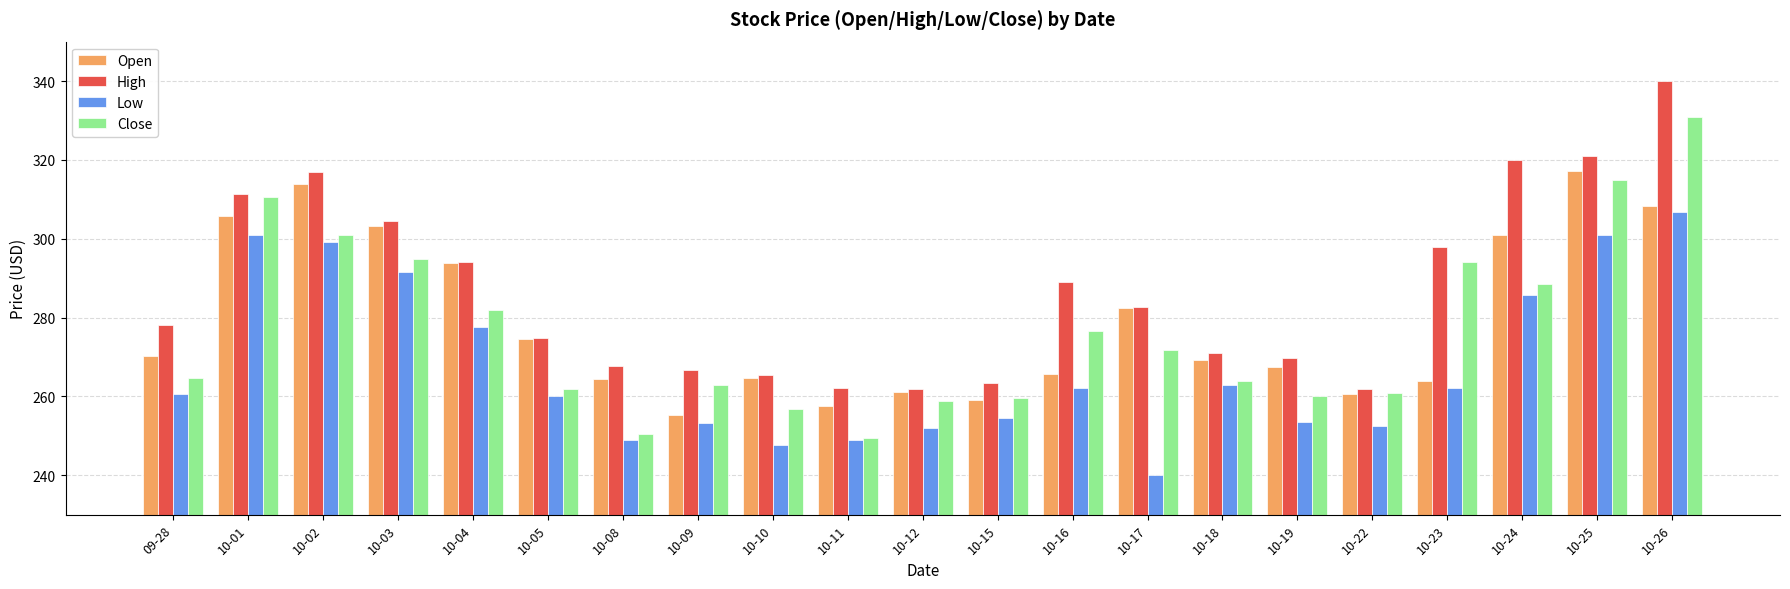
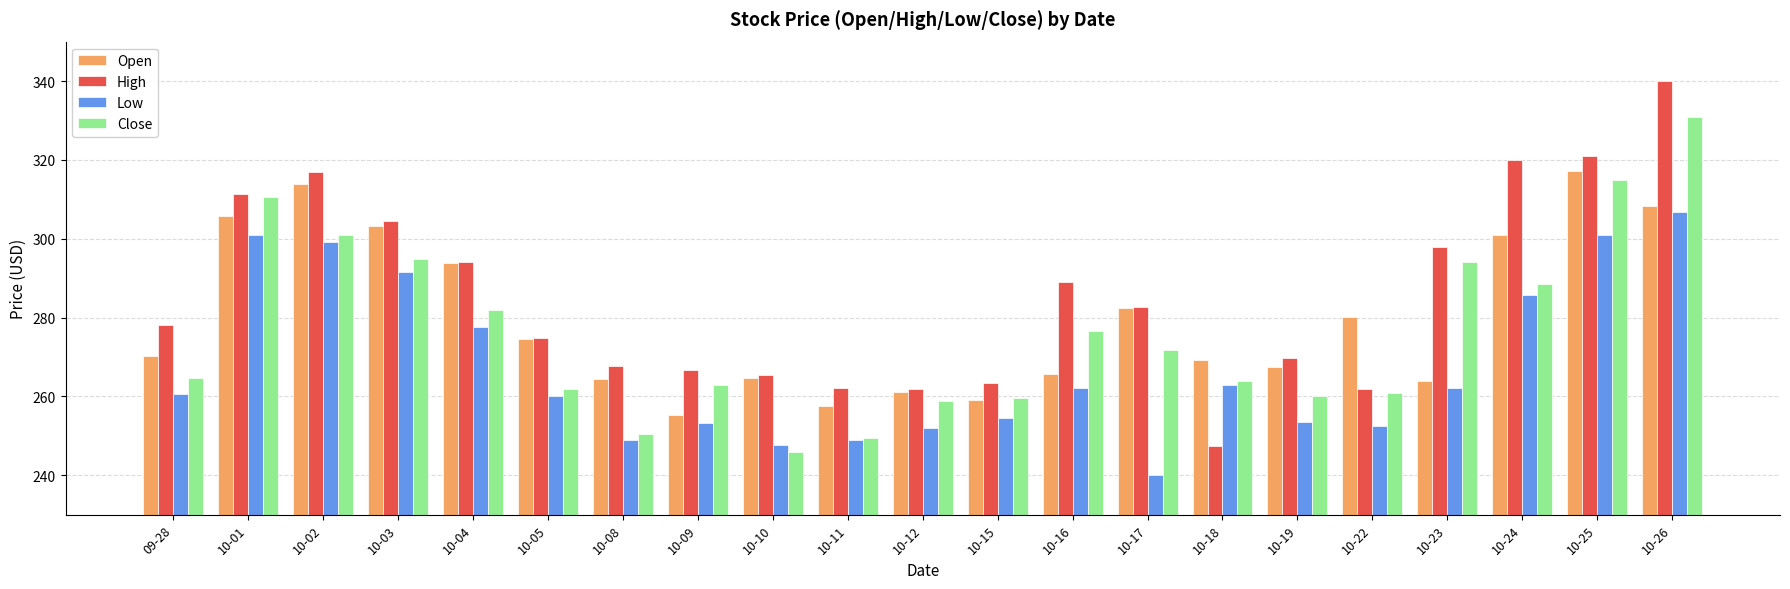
Close, 10-10: 257 -> 246
High, 10-18: 271 -> 247
Open, 10-22: 261 -> 280
